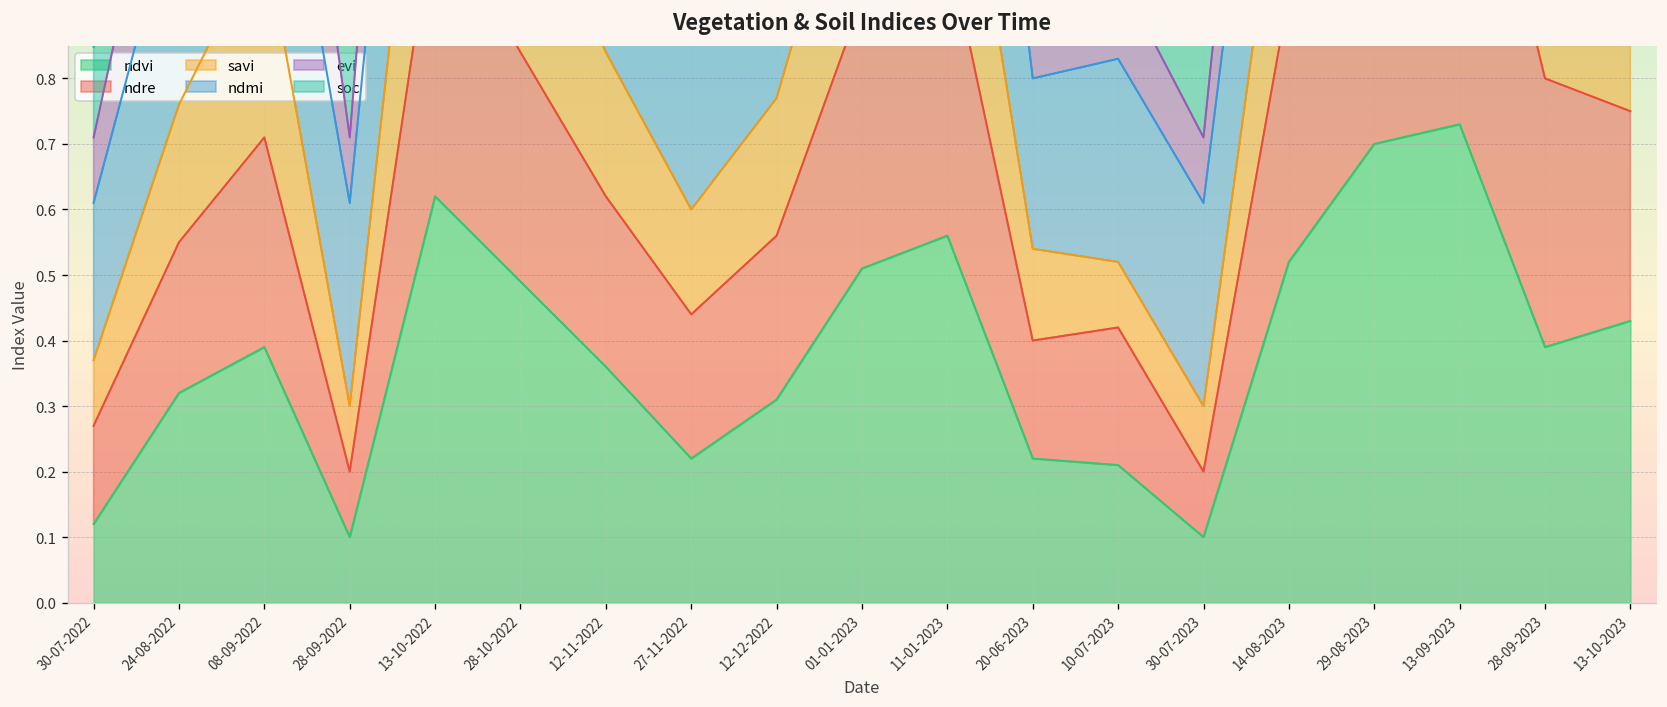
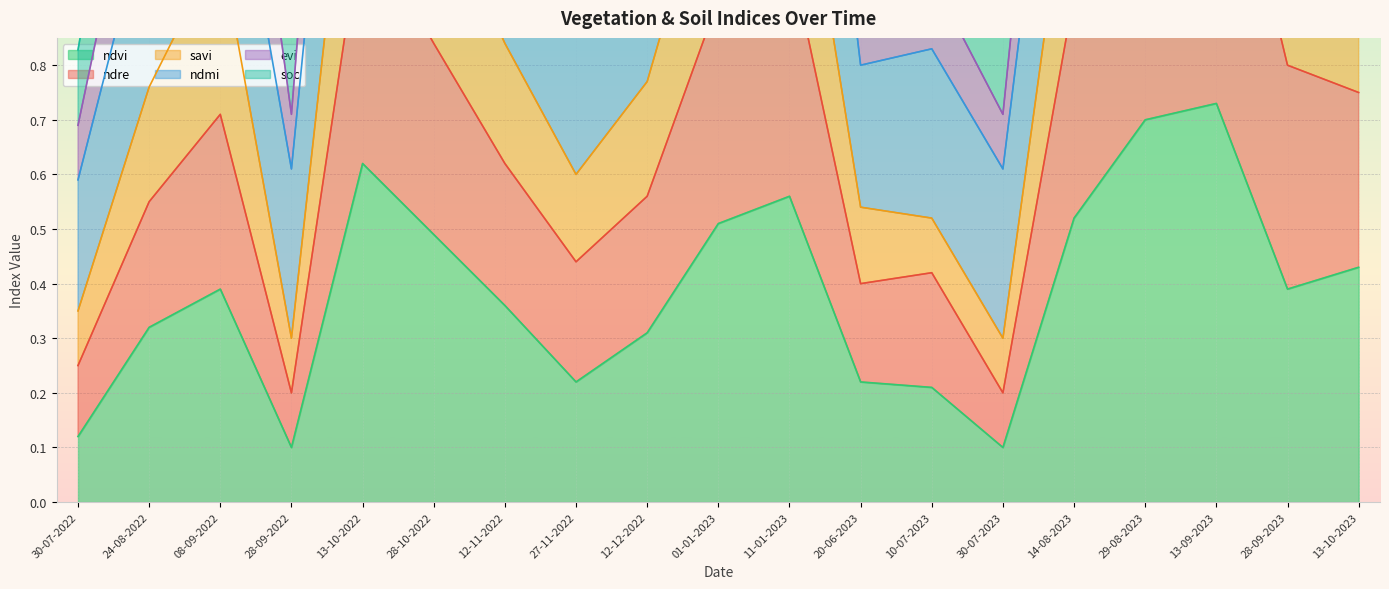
ndre, 30-07-2022: 0.15 -> 0.13
